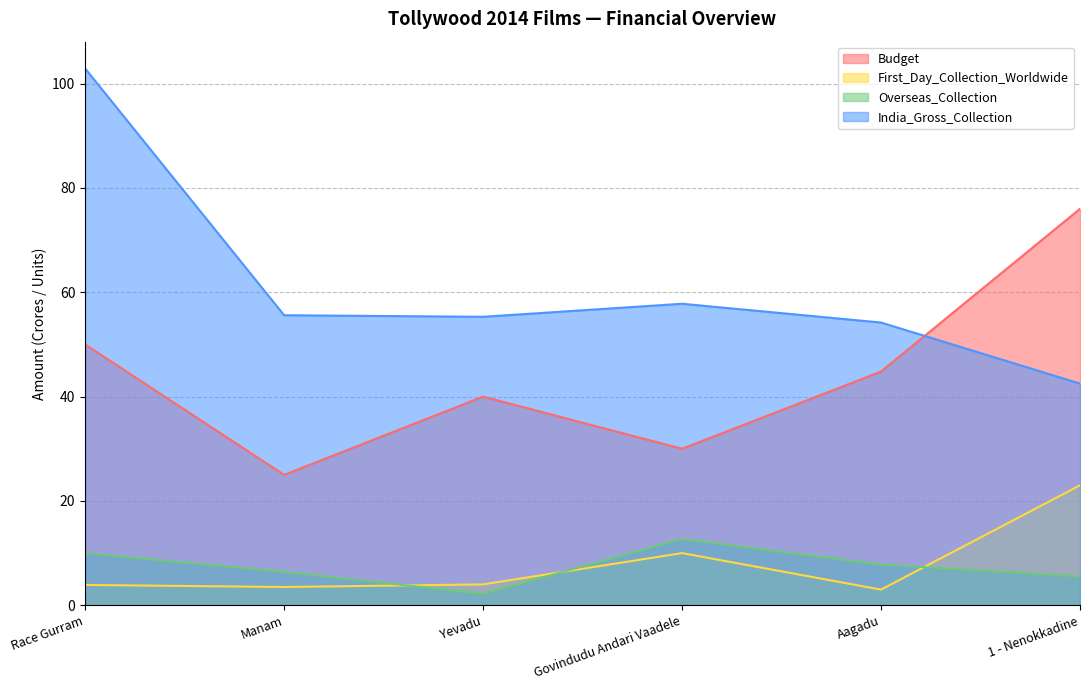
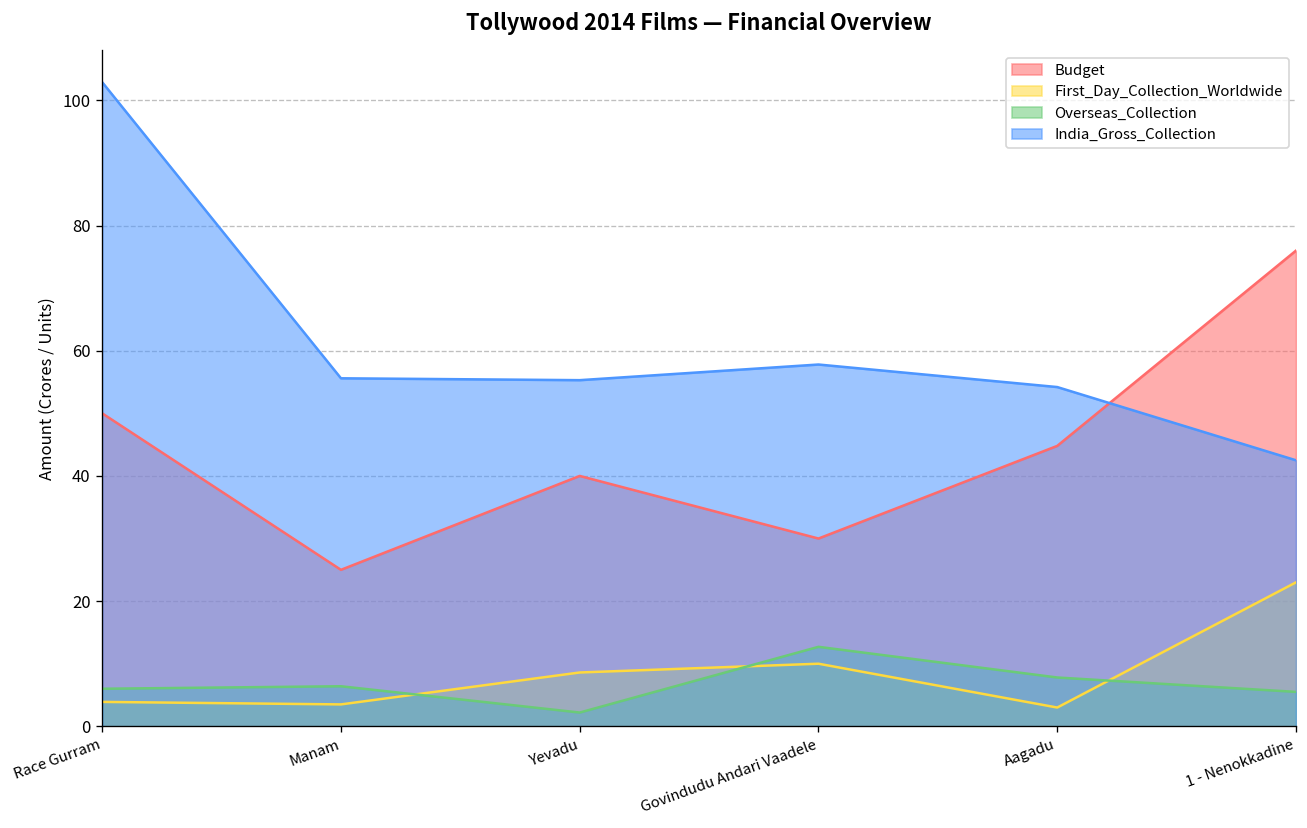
Overseas_Collection, Race Gurram: 10 -> 6
First_Day_Collection_Worldwide, Yevadu: 4 -> 9
